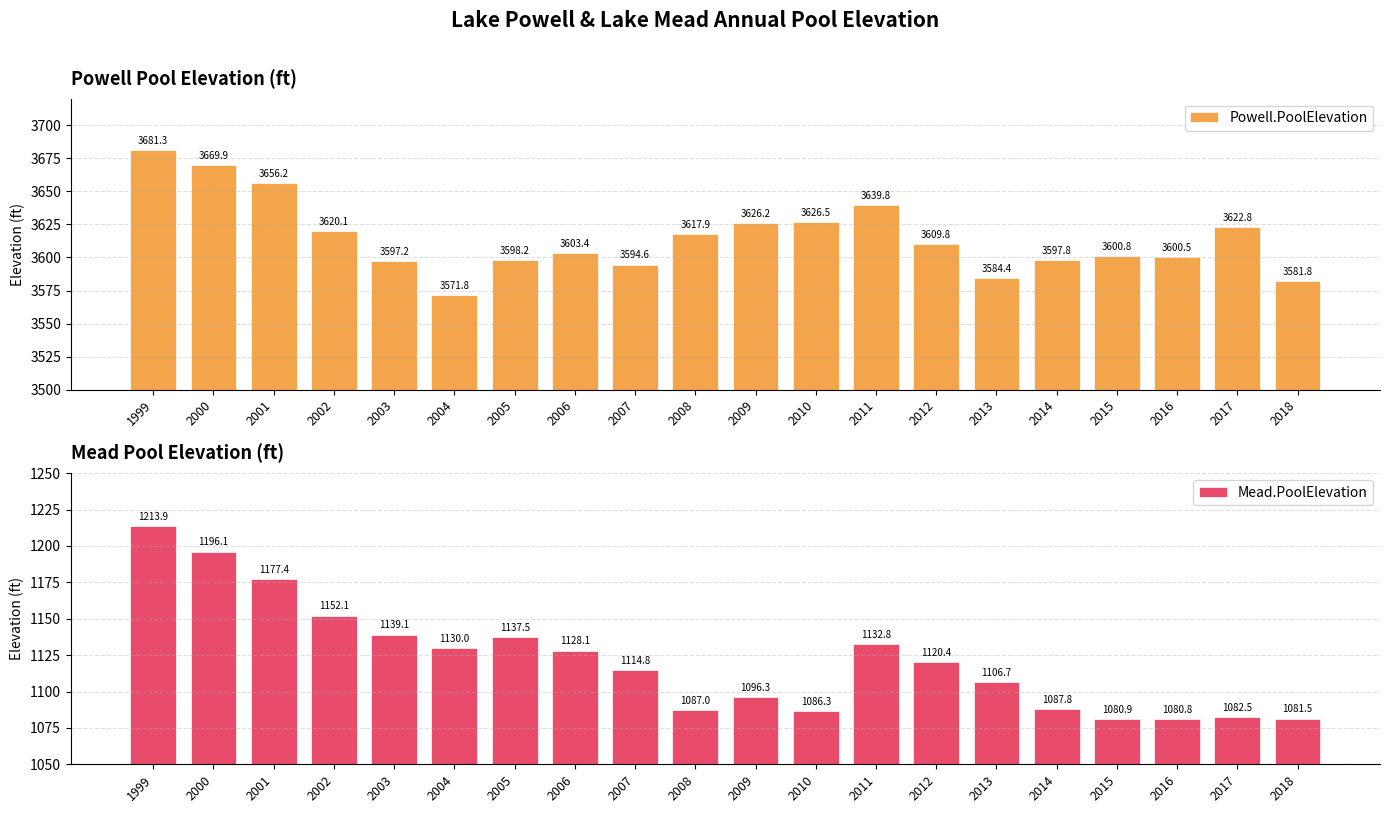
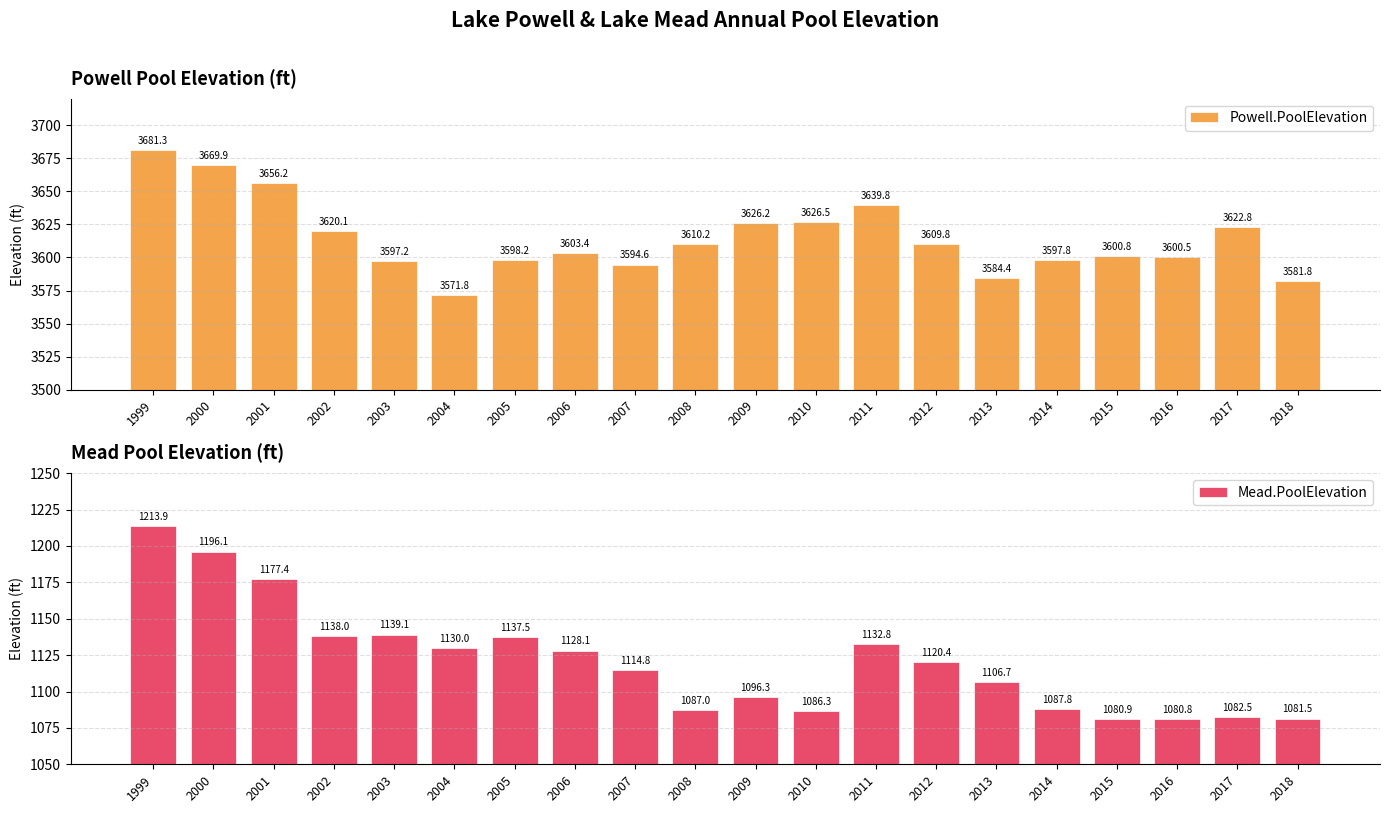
Powell Pool Elevation (ft), 2008: 3617.9 -> 3610.2
Mead Pool Elevation (ft), 2002: 1152.1 -> 1138.0
